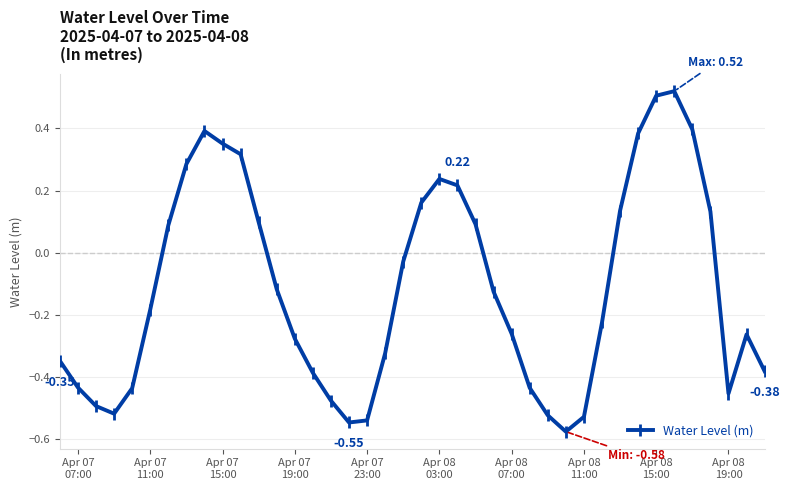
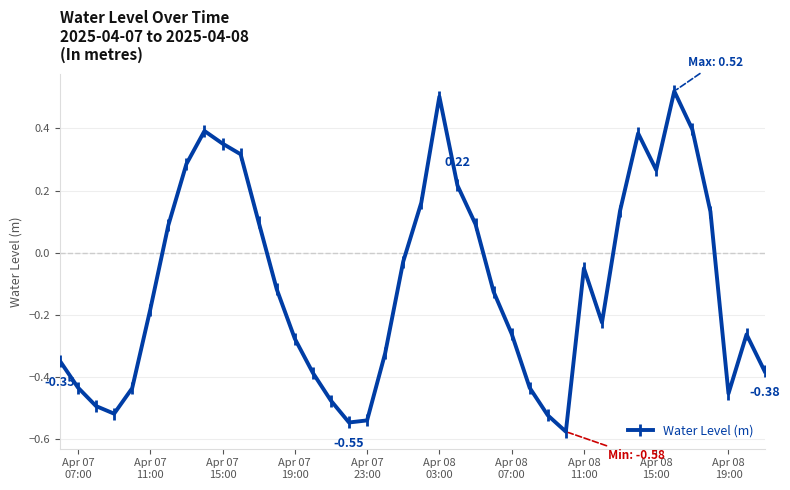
Apr 08 03:00: 0.24 -> 0.50
Apr 08 11:00: -0.53 -> -0.05
Apr 08 15:00: 0.51 -> 0.27
